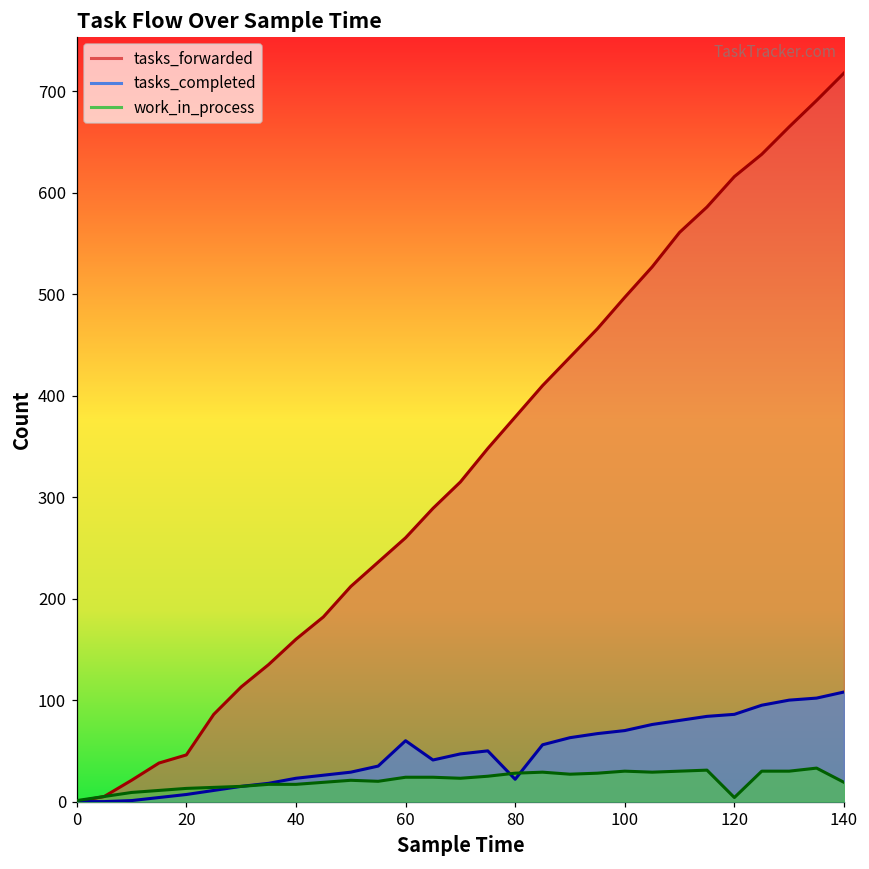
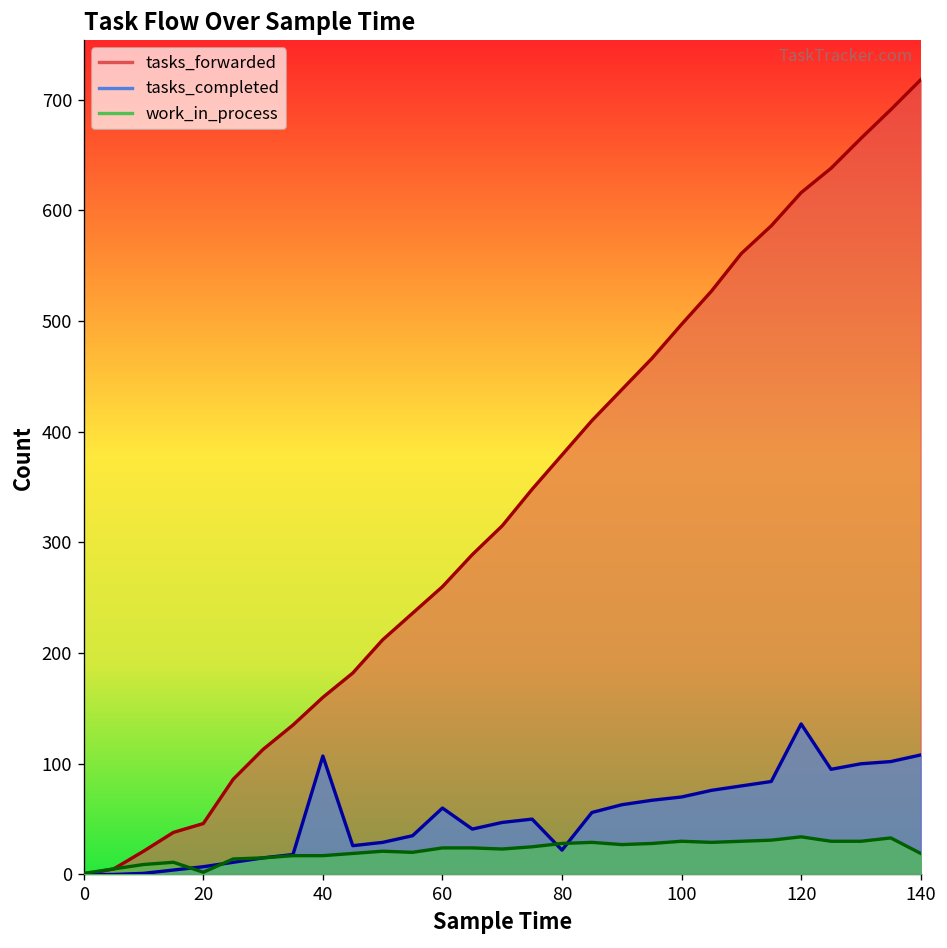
work_in_process, 20: 10 -> 0
tasks_completed, 40: 20 -> 110
tasks_completed, 120: 90 -> 140
work_in_process, 120: 0 -> 30
